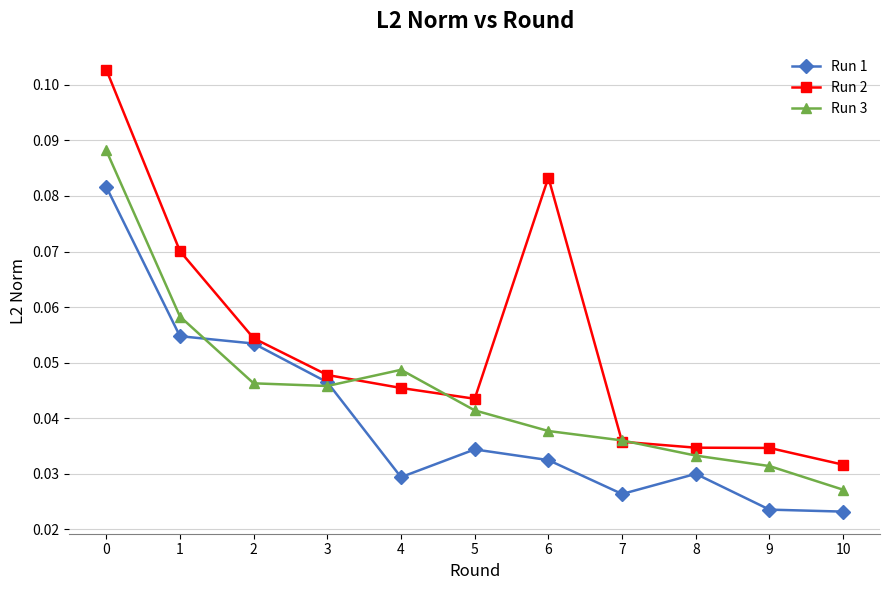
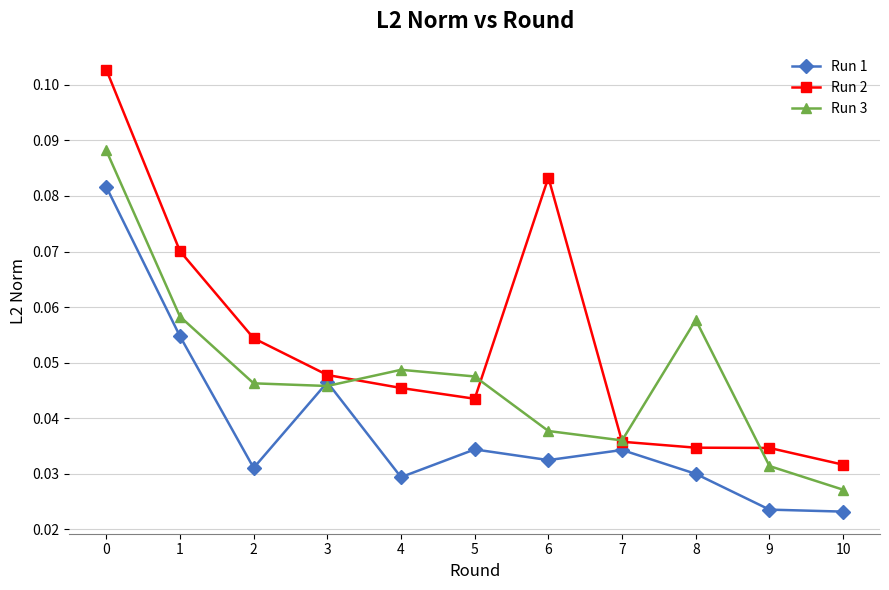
Run 1, 2: 0.053 -> 0.031
Run 3, 5: 0.041 -> 0.048
Run 1, 7: 0.026 -> 0.034
Run 3, 8: 0.033 -> 0.058
